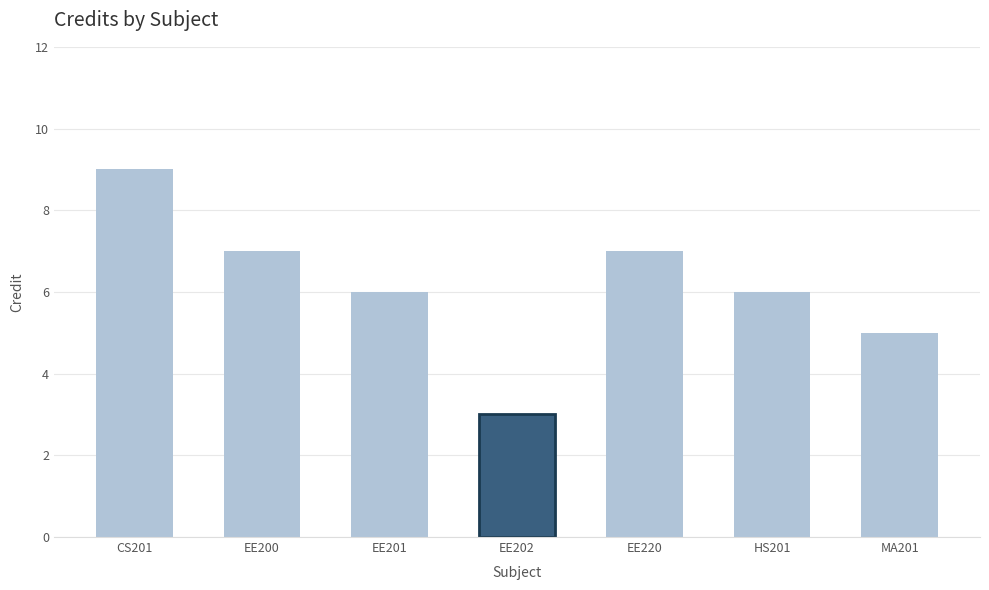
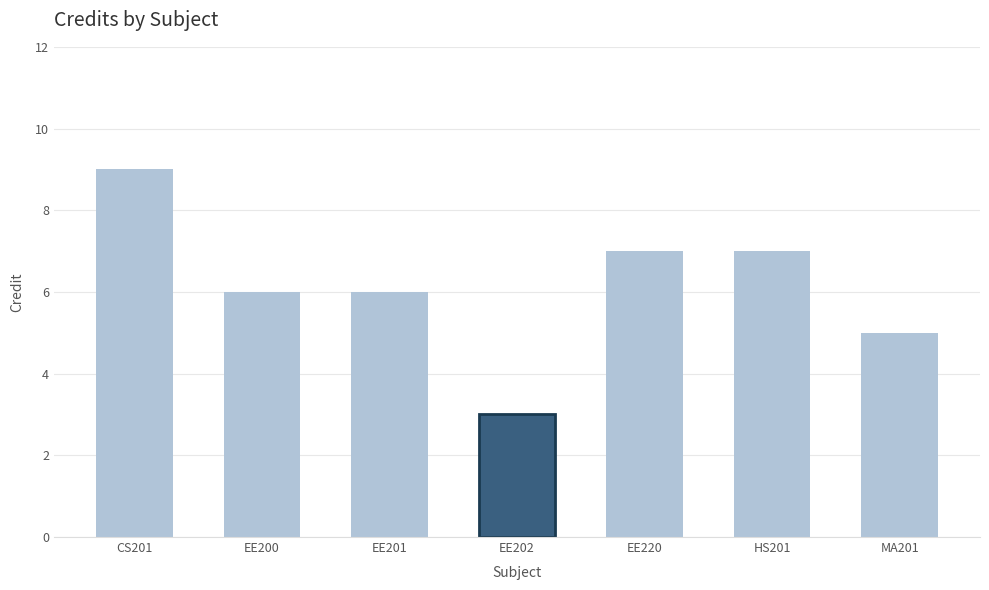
EE200: 7 -> 6
HS201: 6 -> 7
